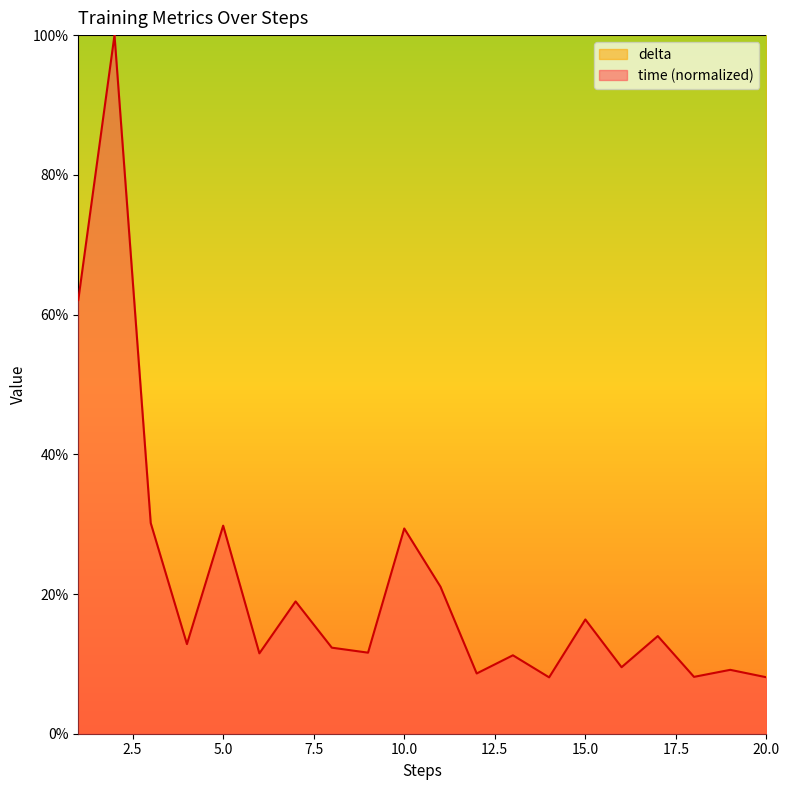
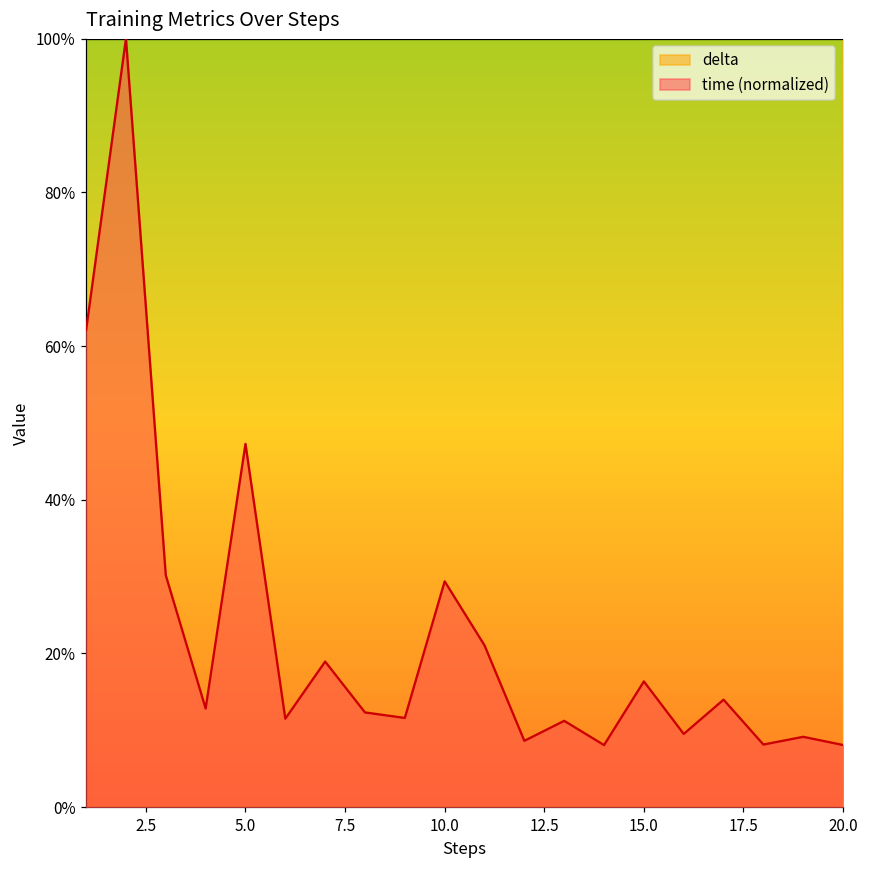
time (normalized), 5.0: 30% -> 47%
